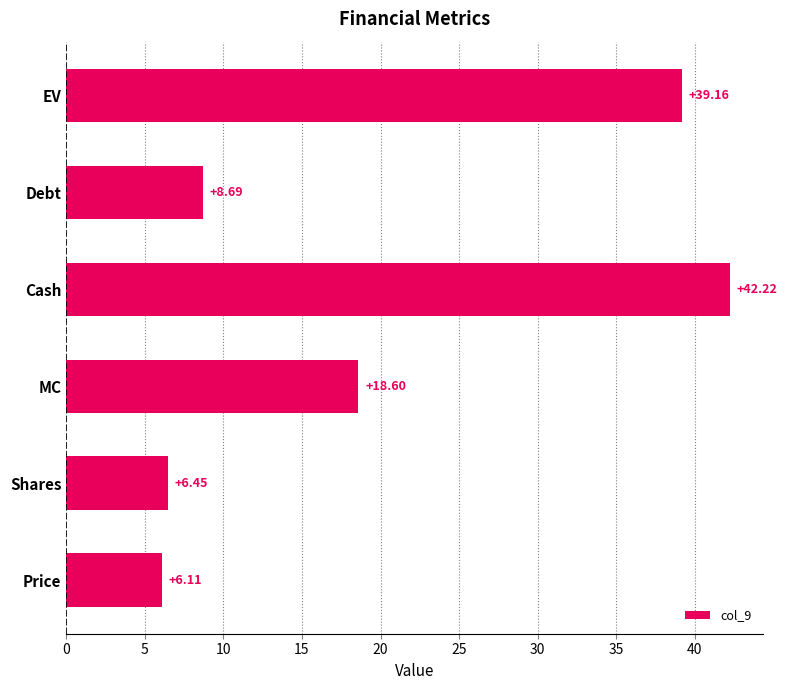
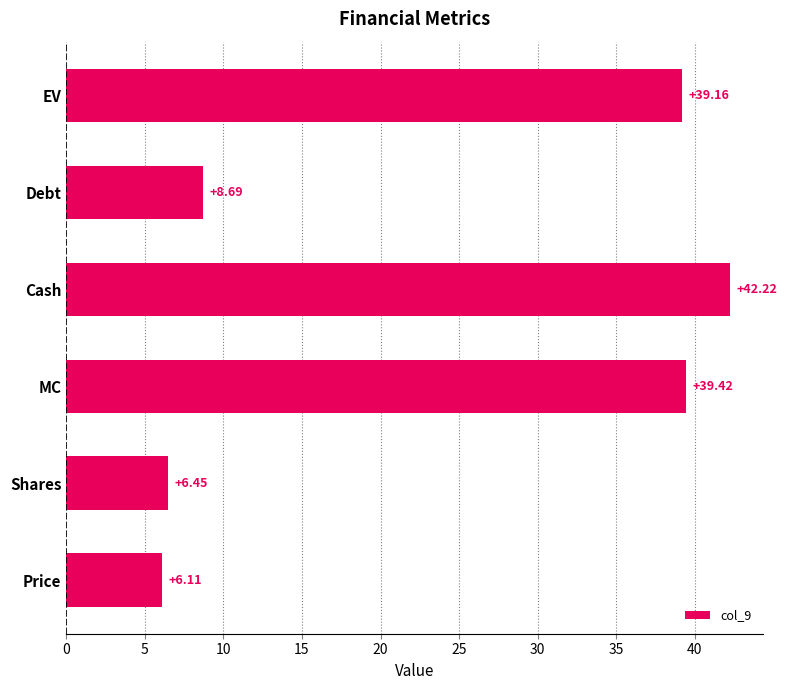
MC: +18.60 -> +39.42
